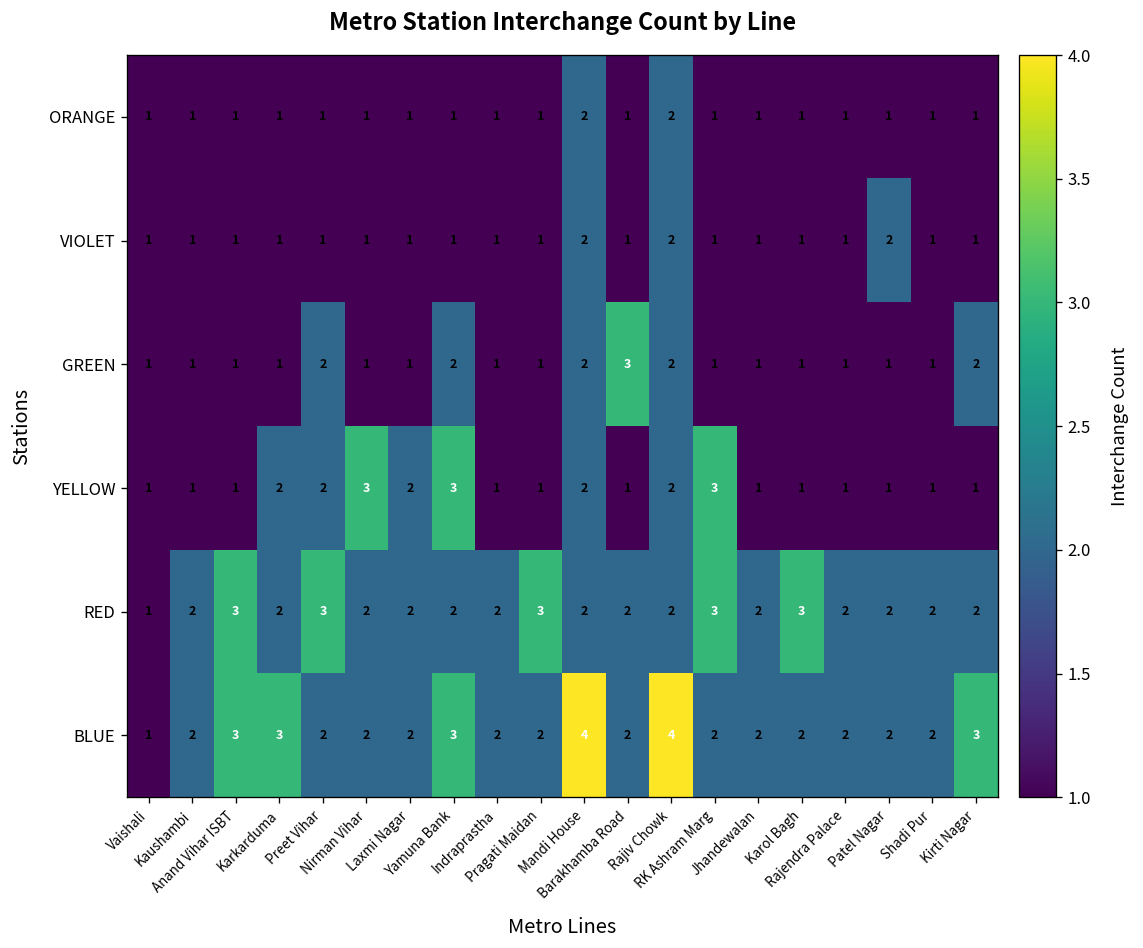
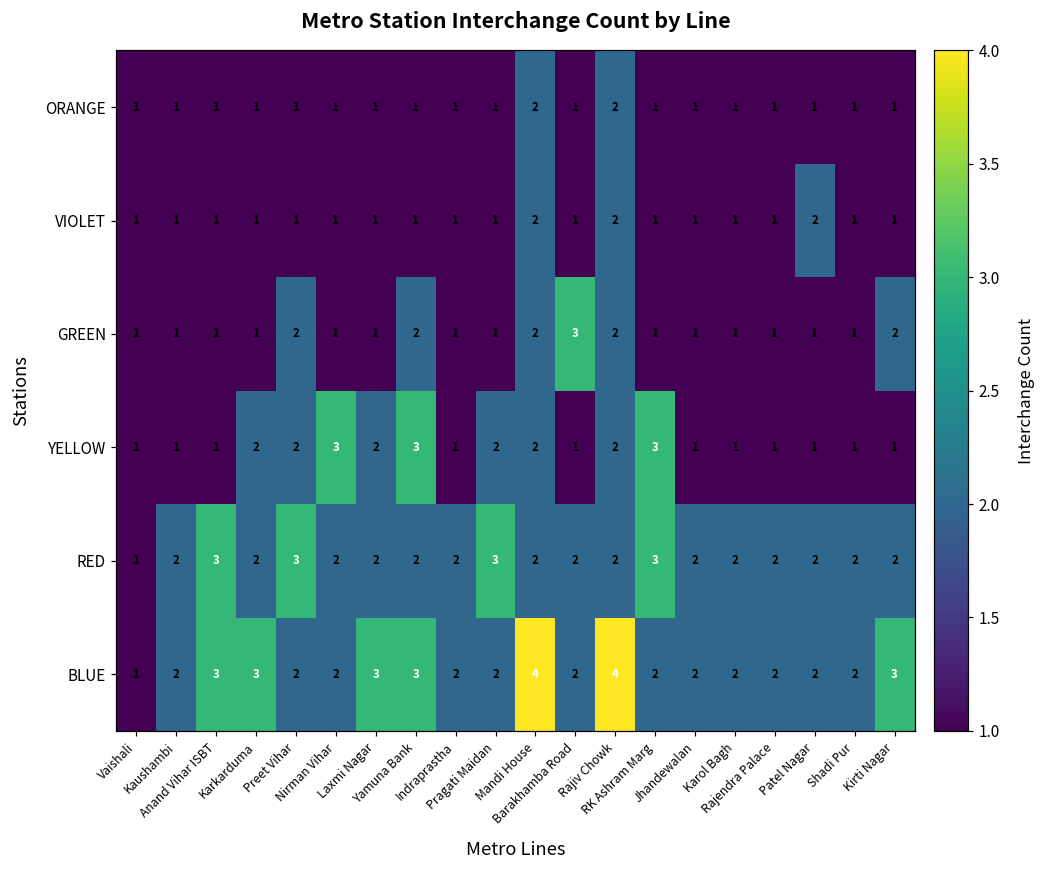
YELLOW, Pragati Maidan: 1 -> 2
RED, Karol Bagh: 3 -> 2
BLUE, Laxmi Nagar: 2 -> 3
